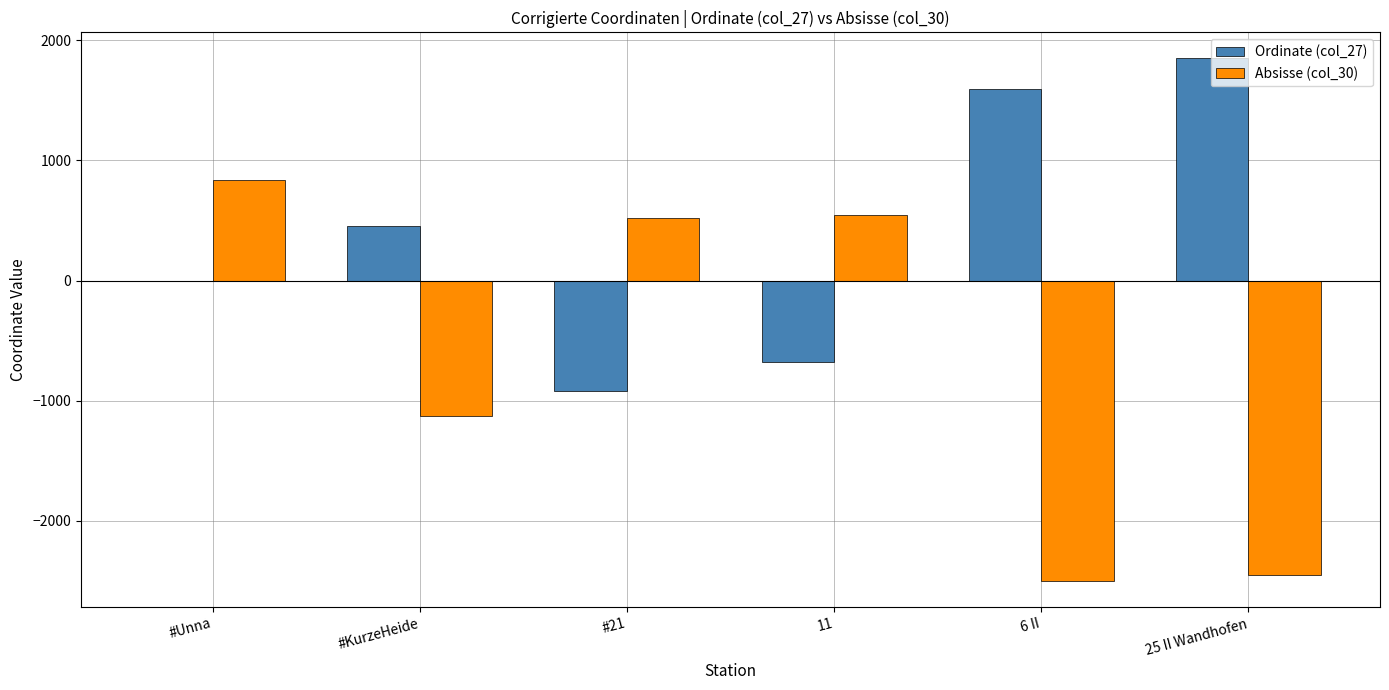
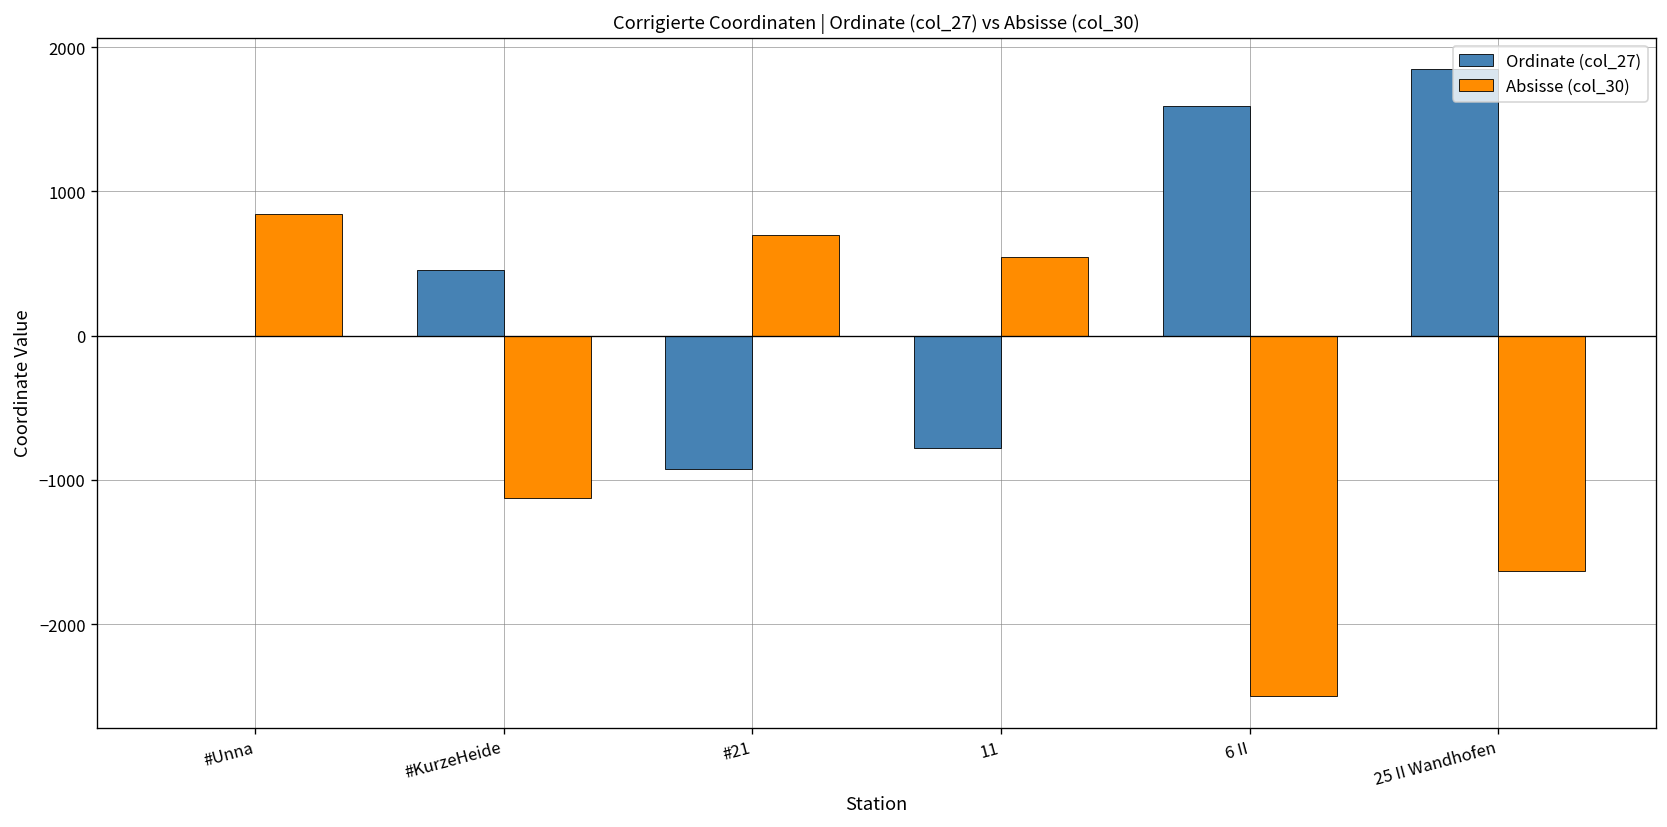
Absisse (col_30), #21: 520 -> 700
Ordinate (col_27), 11: -680 -> -780
Absisse (col_30), 25 II Wandhofen: -2450 -> -1630
